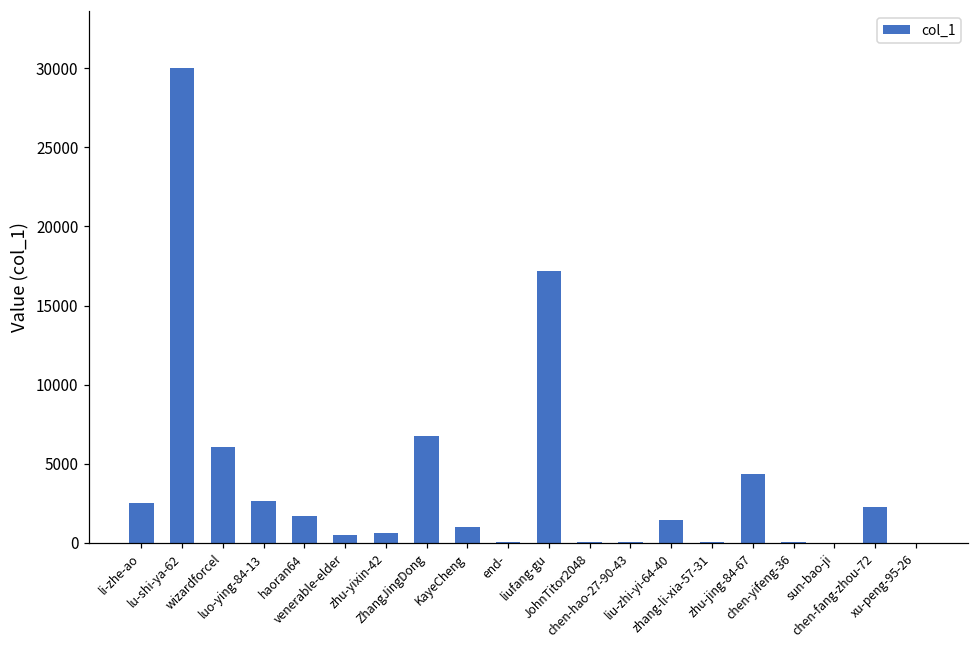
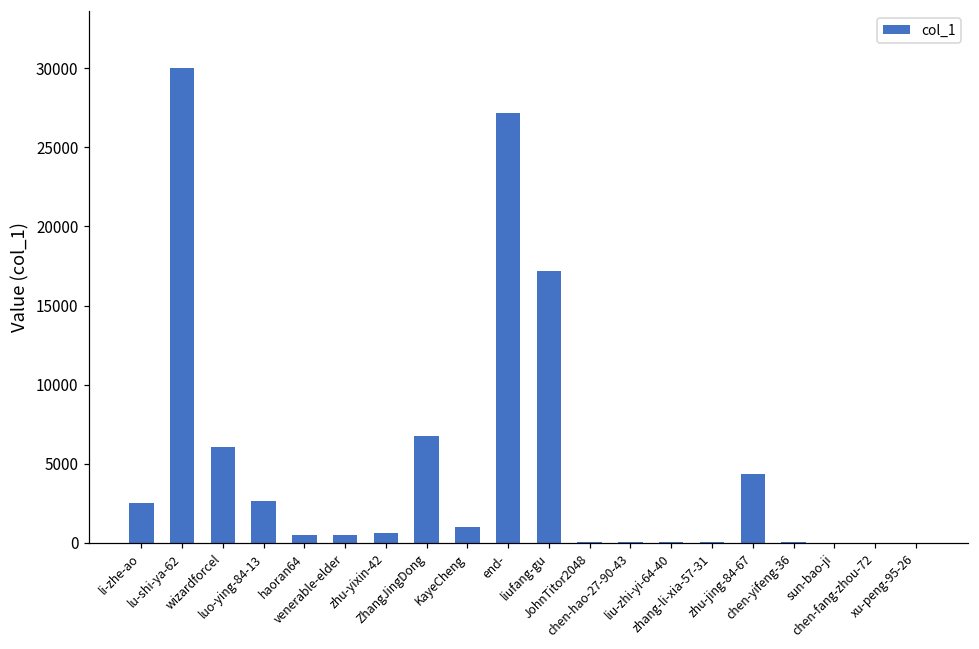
haoran64: 1700 -> 500
end-: 0 -> 27200
liu-zhi-yi-64-40: 1400 -> 0
chen-fang-zhou-72: 2300 -> 0
